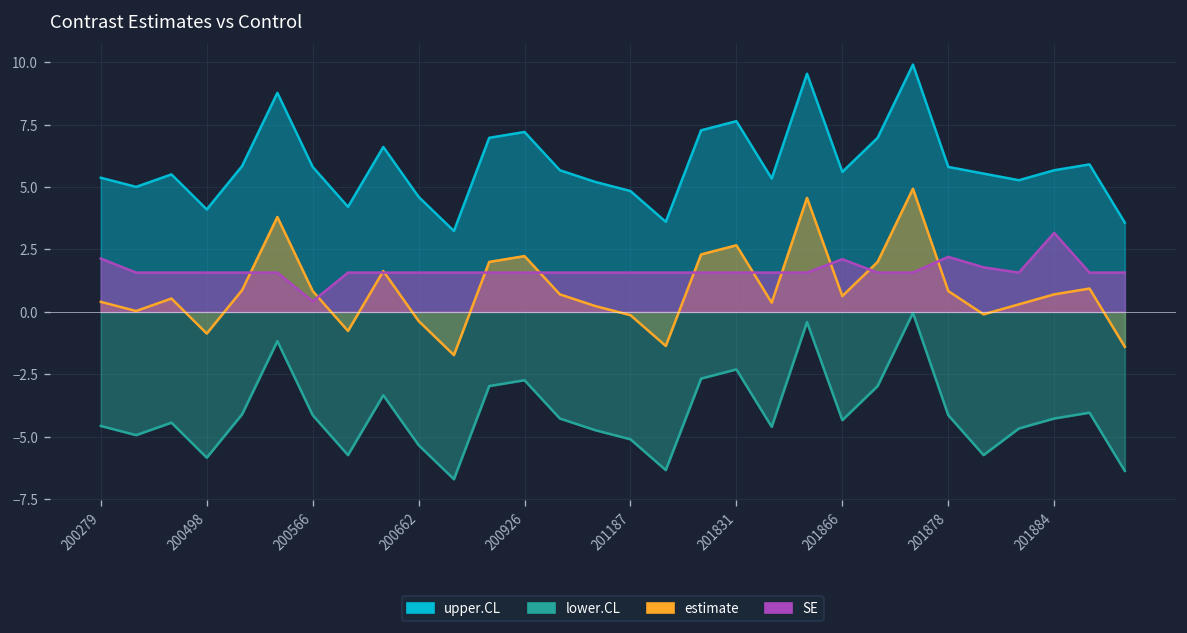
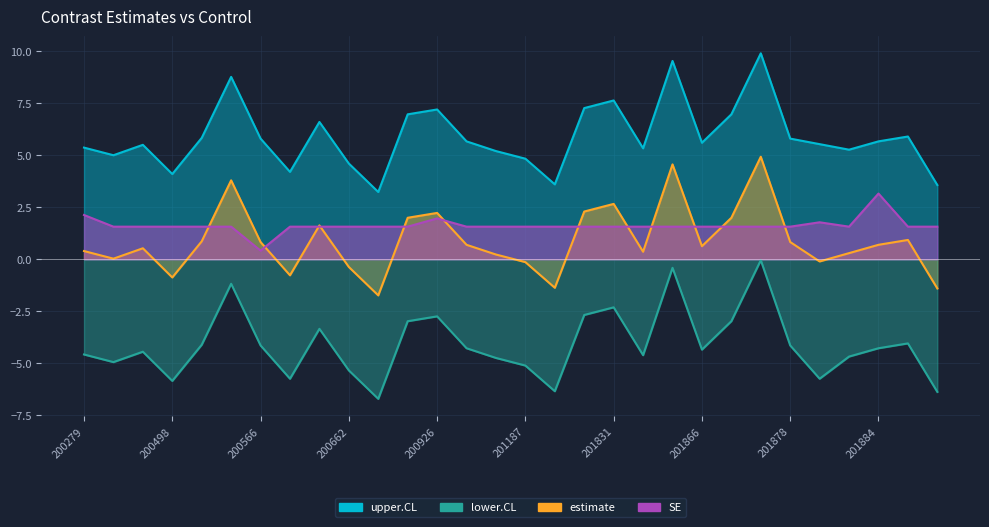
SE, 200926: 1.6 -> 2.0
SE, 201866: 2.1 -> 1.6
SE, 201878: 2.2 -> 1.6
